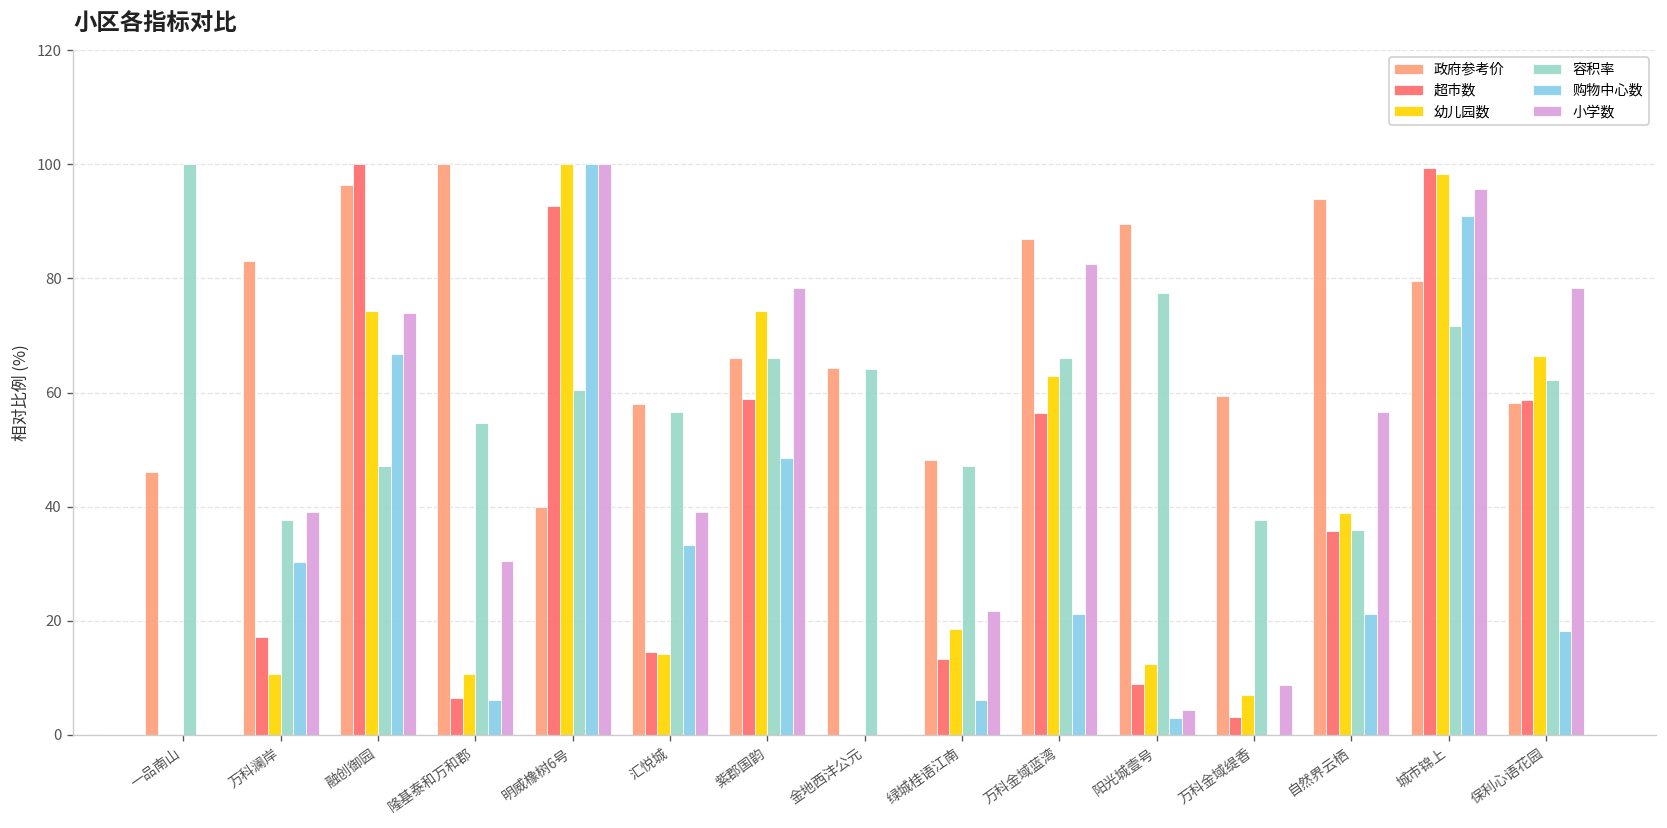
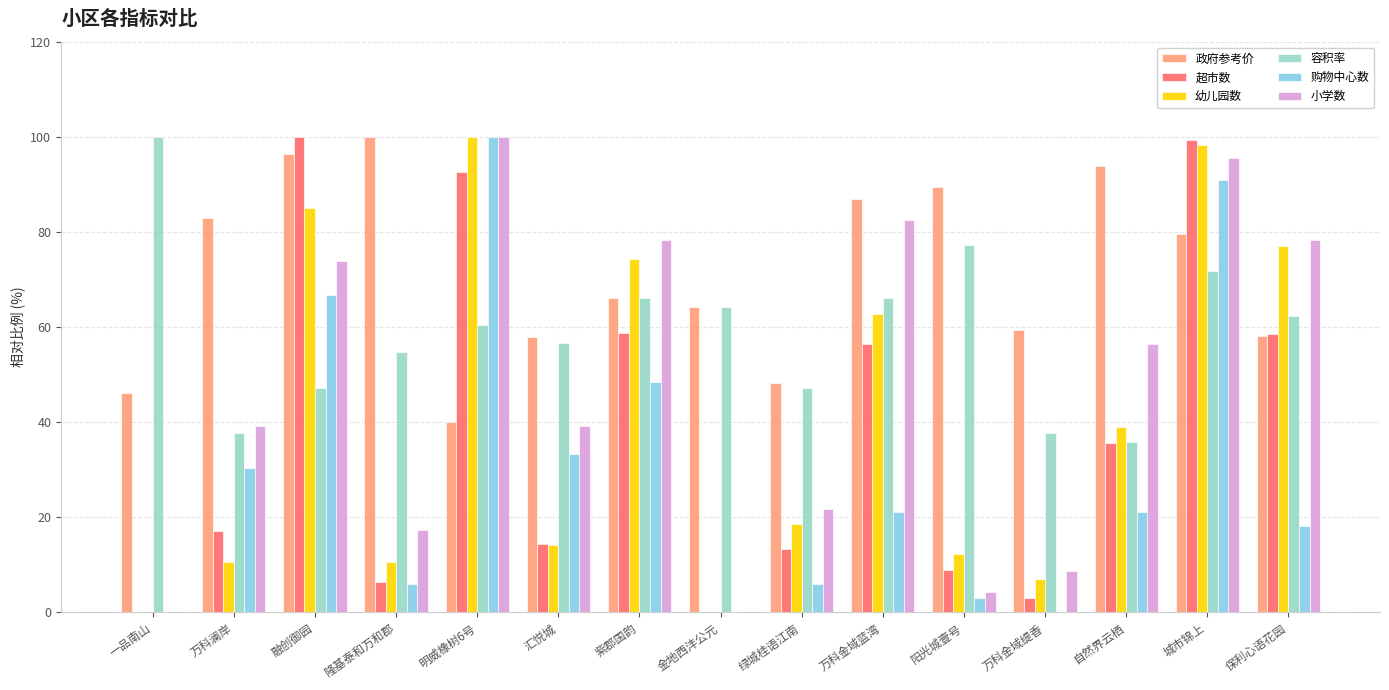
幼儿园数, 融创御园: 74 -> 85
小学数, 隆基泰和万和郡: 30 -> 17
幼儿园数, 保利心语花园: 66 -> 77
